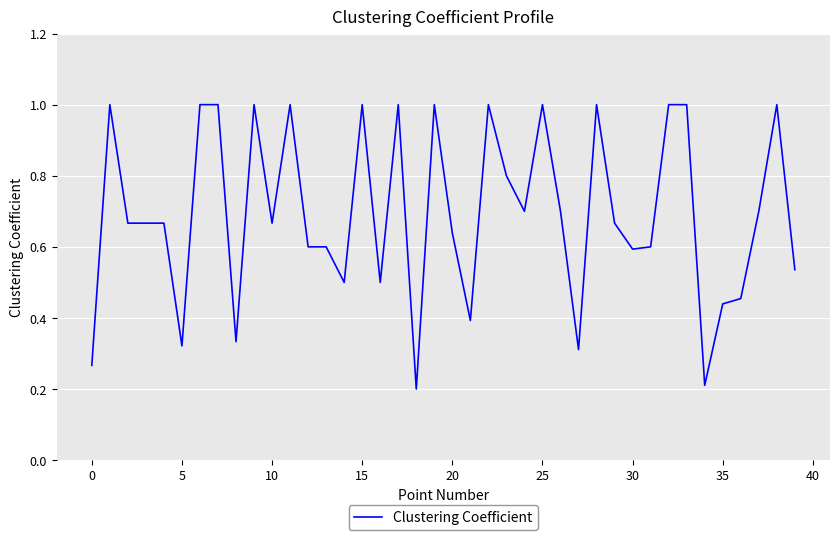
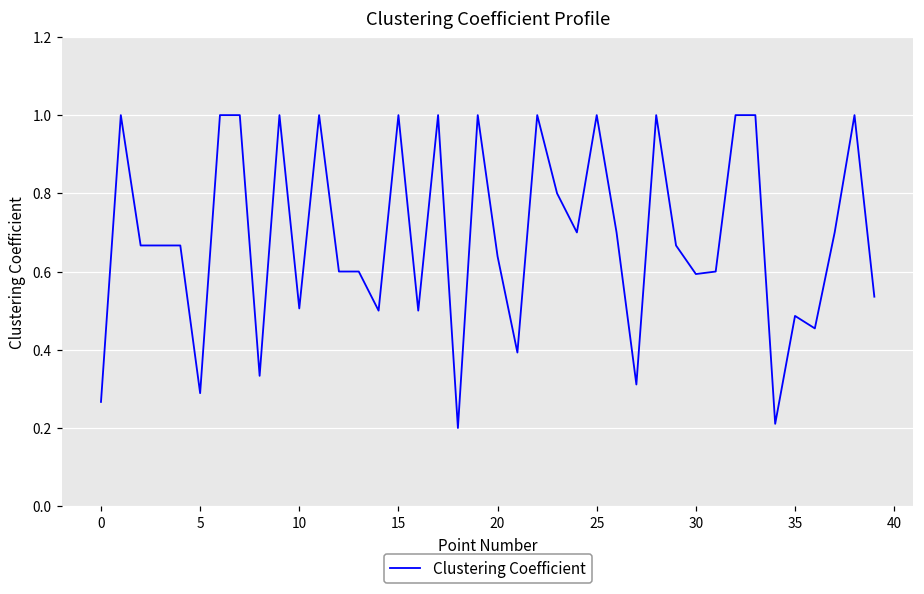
5: 0.32 -> 0.29
10: 0.67 -> 0.51
35: 0.44 -> 0.49
